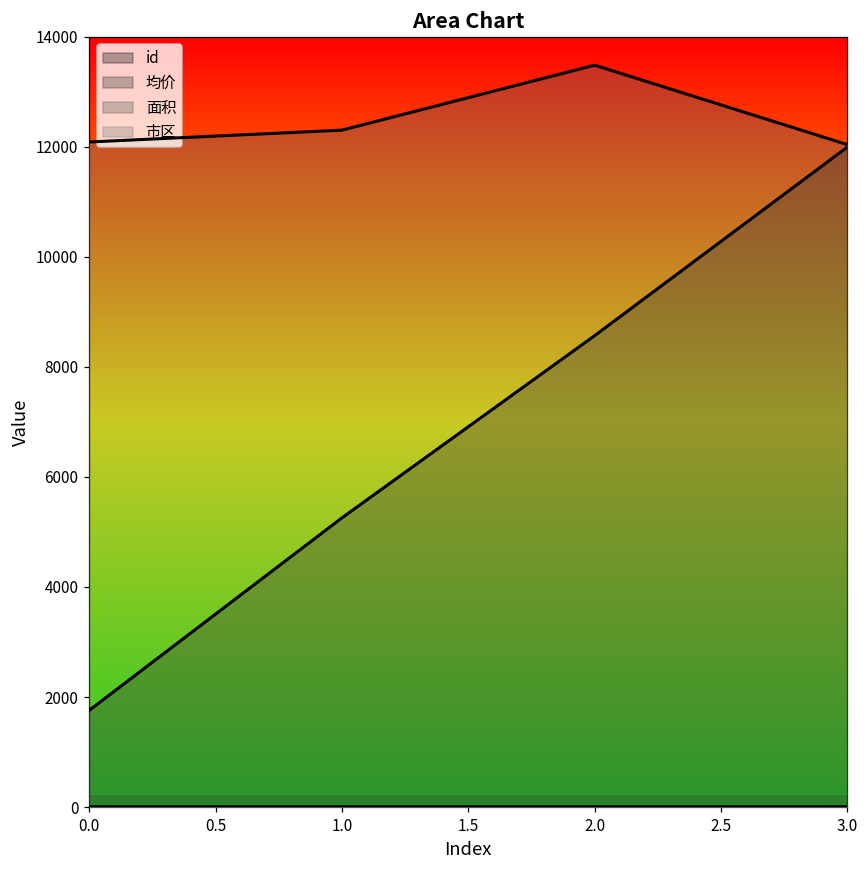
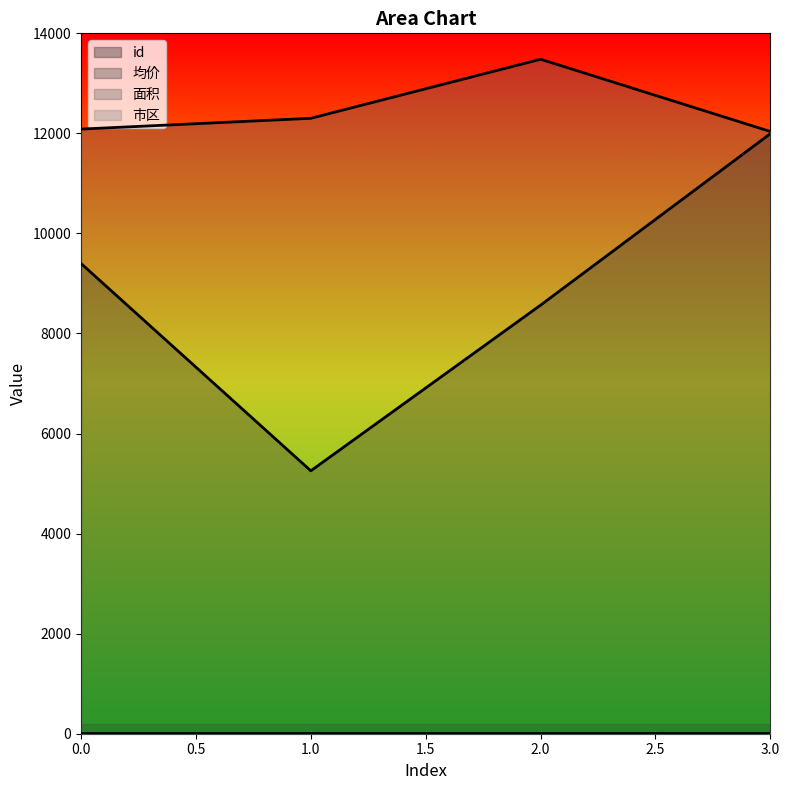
id, 0.0: 1800 -> 9400
